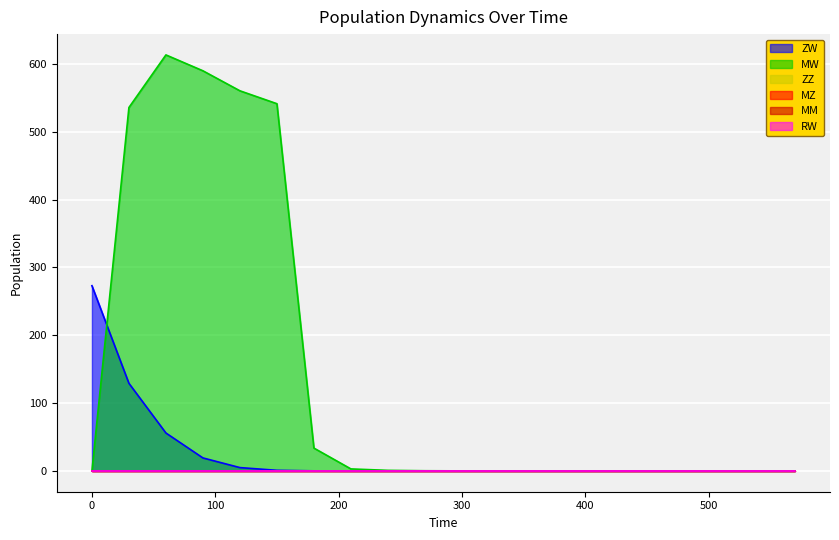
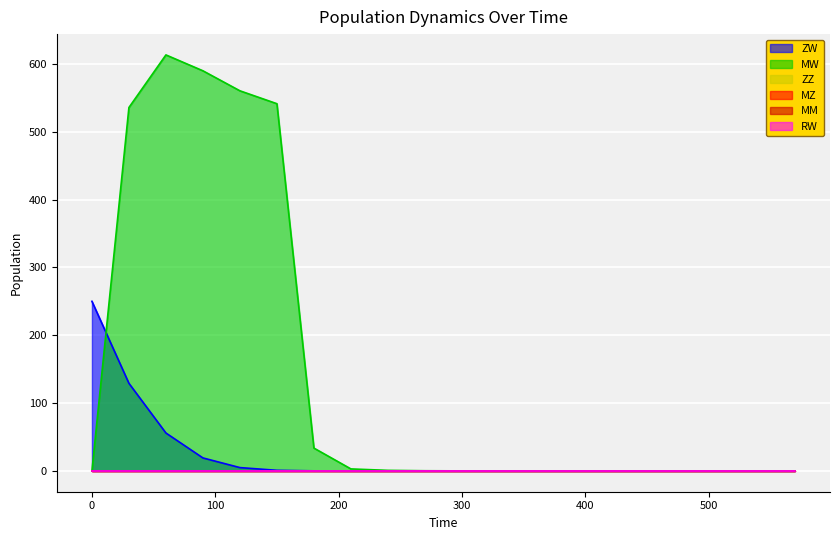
ZW, 0: 270 -> 250
